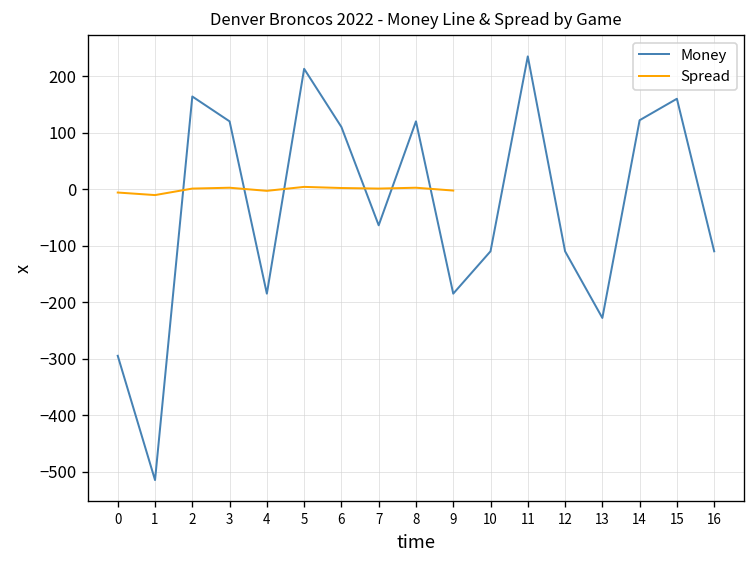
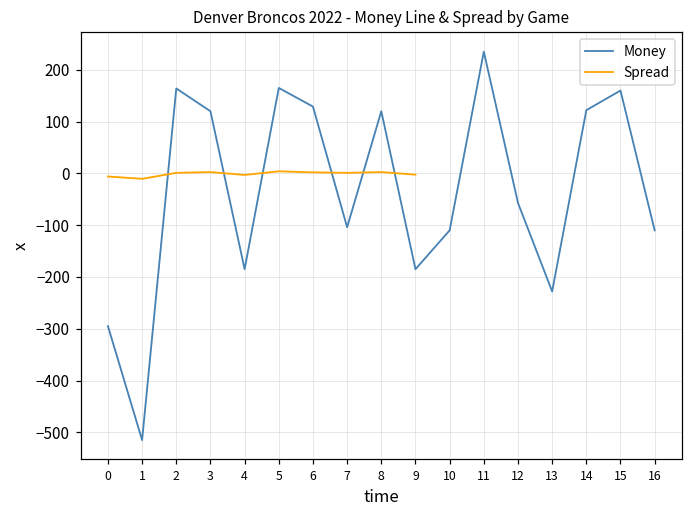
Money, 5: 210 -> 170
Money, 6: 110 -> 130
Money, 7: -60 -> -100
Money, 12: -110 -> -60
